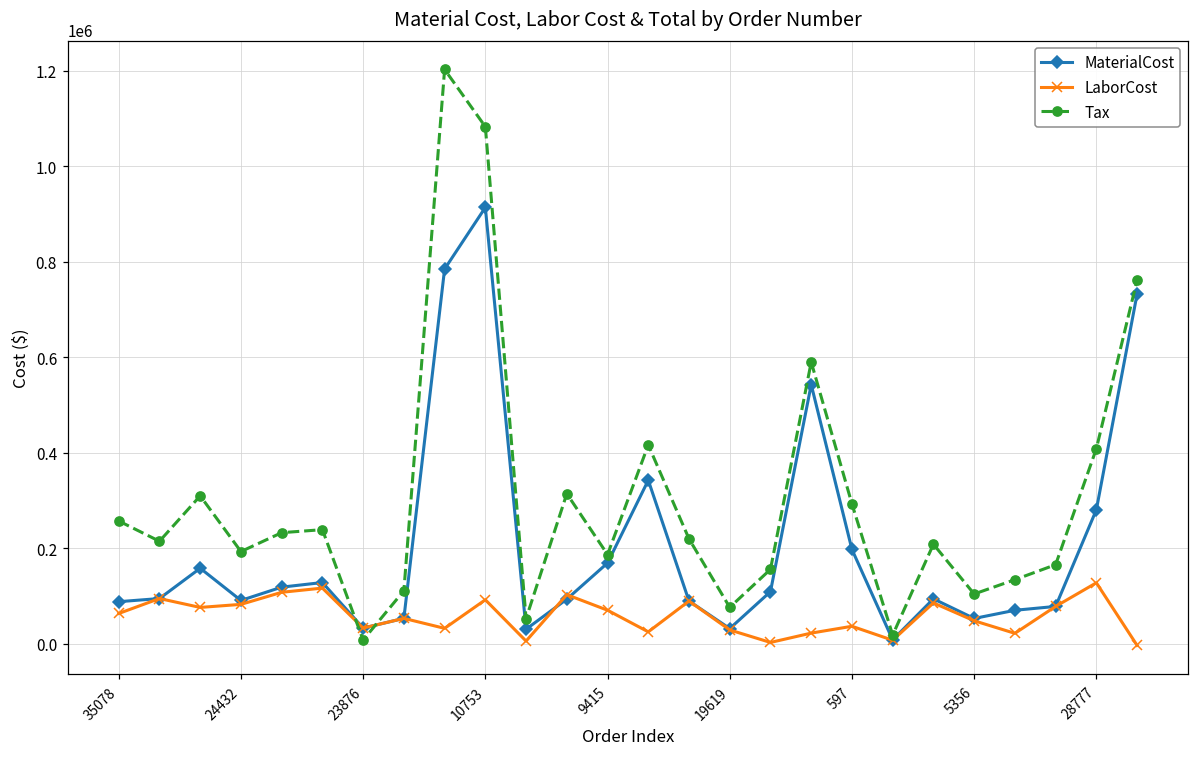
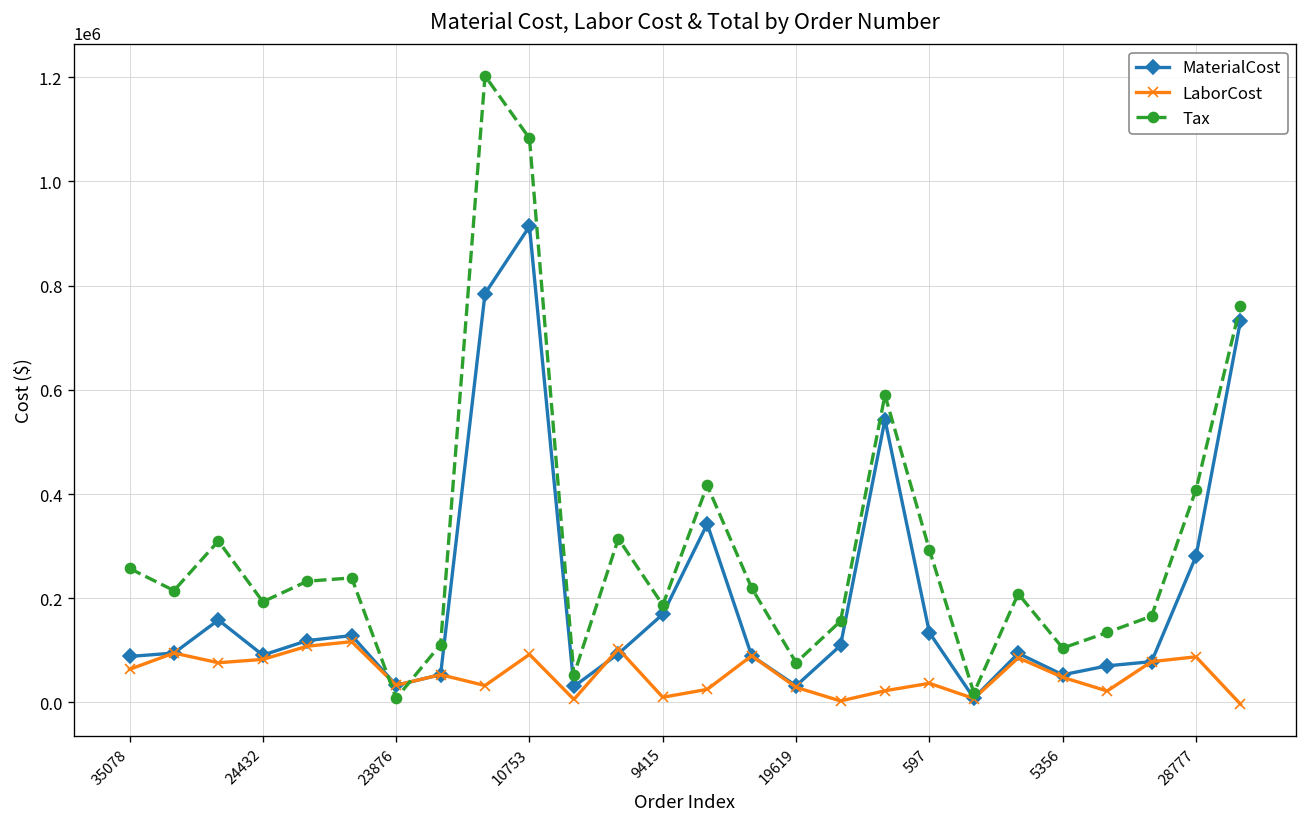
LaborCost, 9415: 70000 -> 10000
MaterialCost, 597: 200000 -> 130000
LaborCost, 28777: 130000 -> 90000
